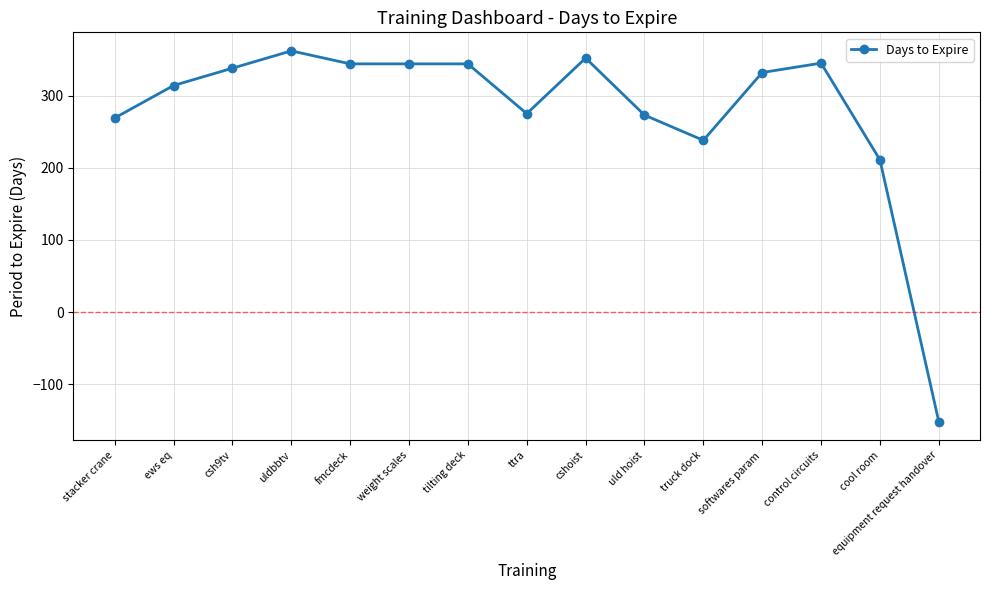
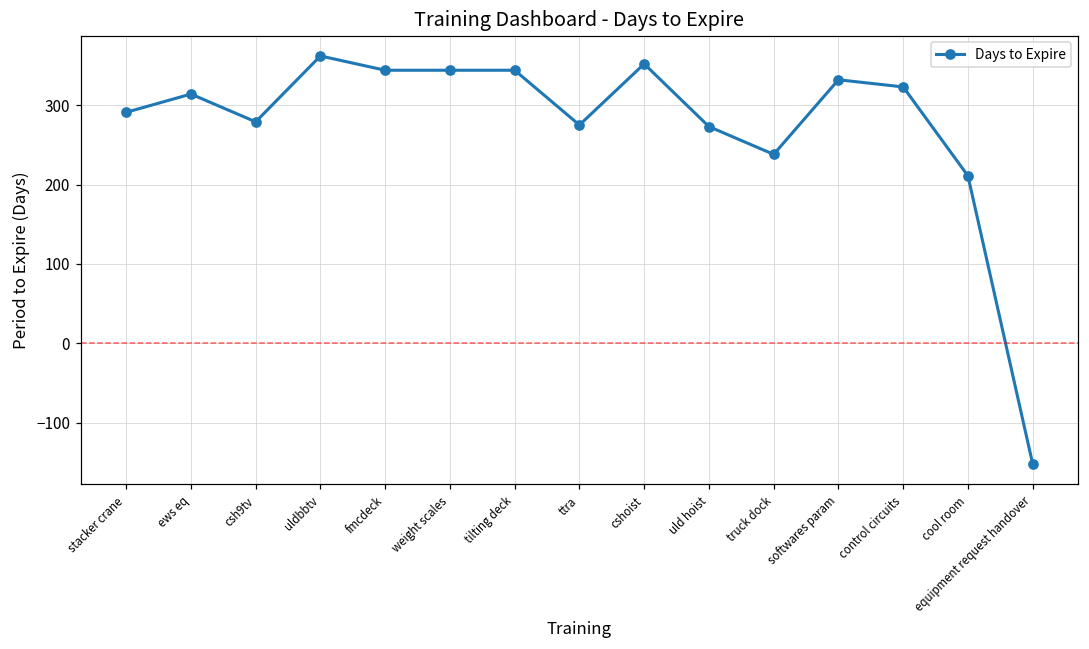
stacker crane: 270 -> 290
csh9tv: 340 -> 280
control circuits: 350 -> 320
